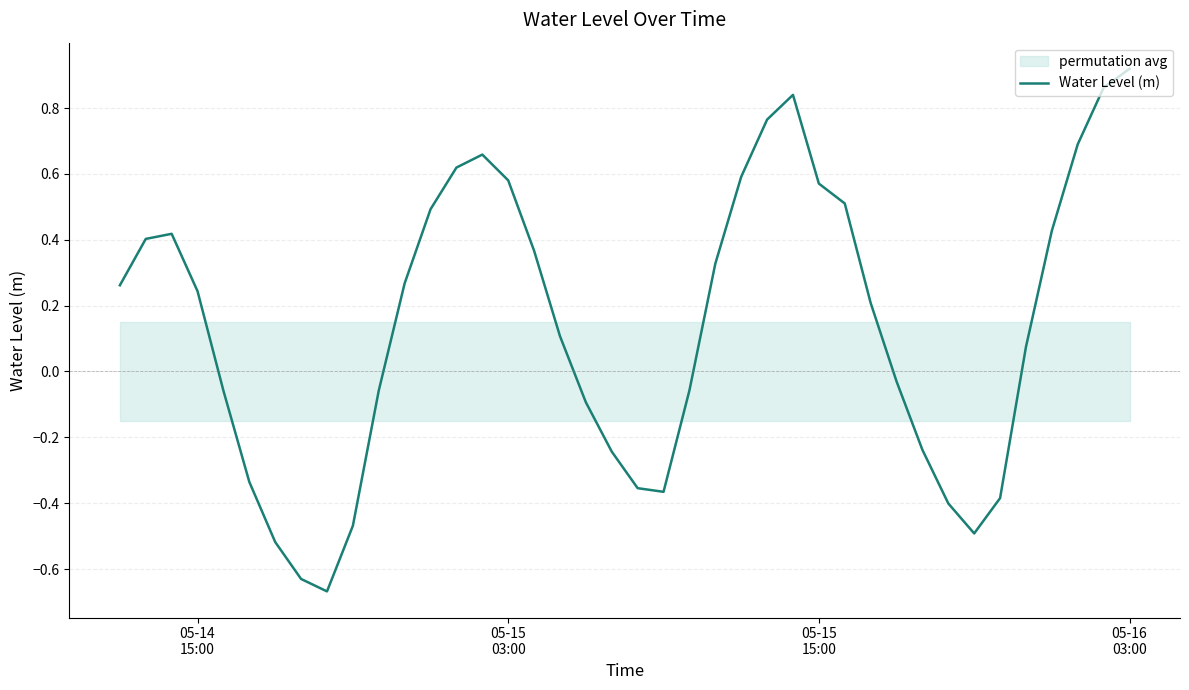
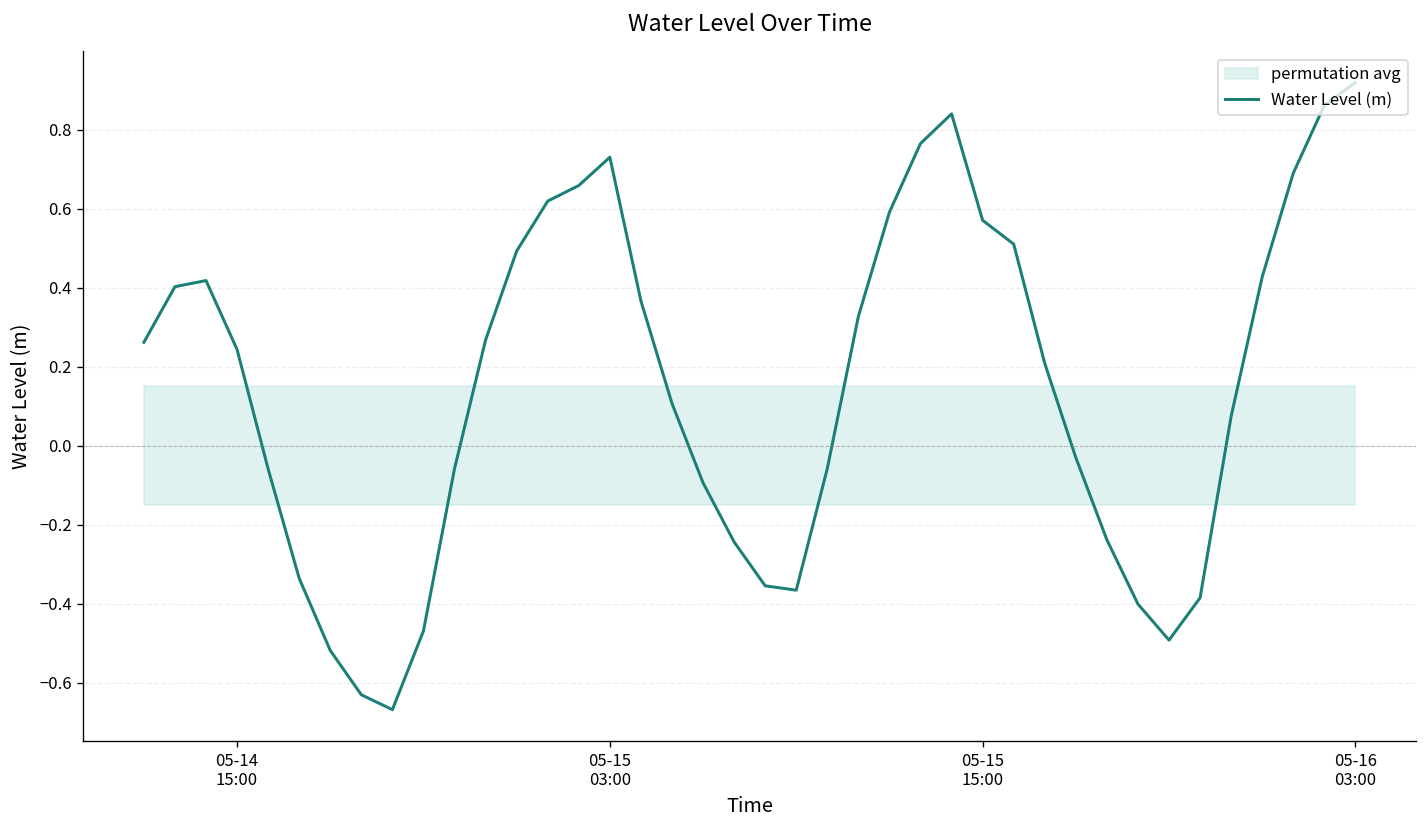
Water Level (m), 05-15 03:00: 0.58 -> 0.73
